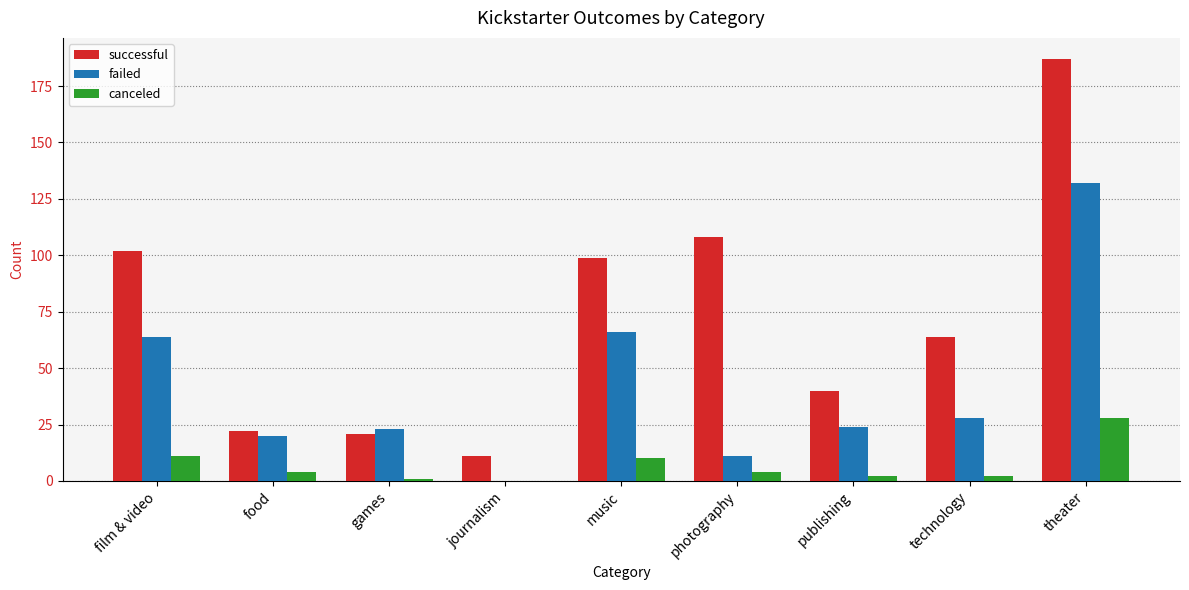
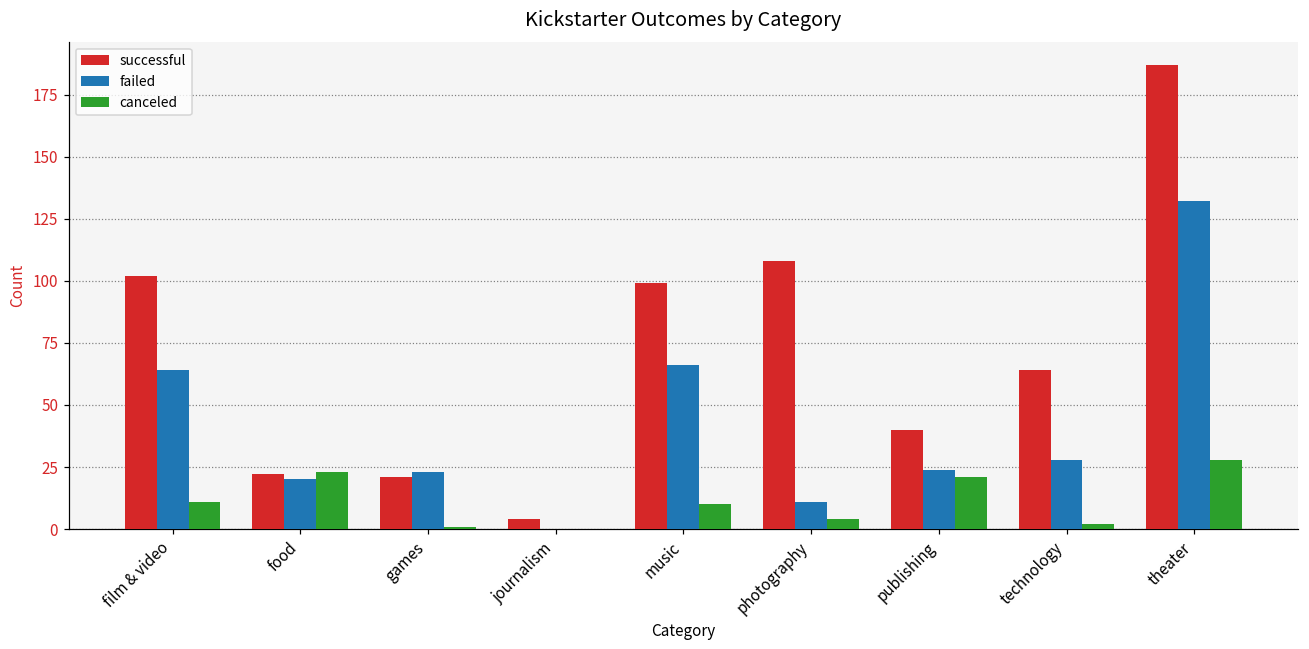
canceled, food: 4 -> 23
successful, journalism: 11 -> 4
canceled, publishing: 2 -> 21
